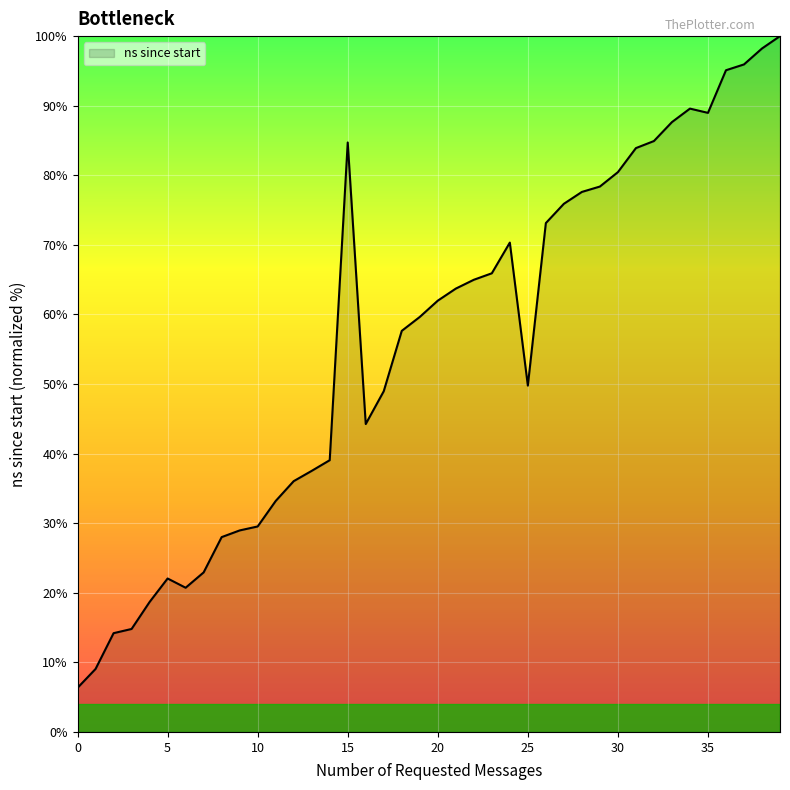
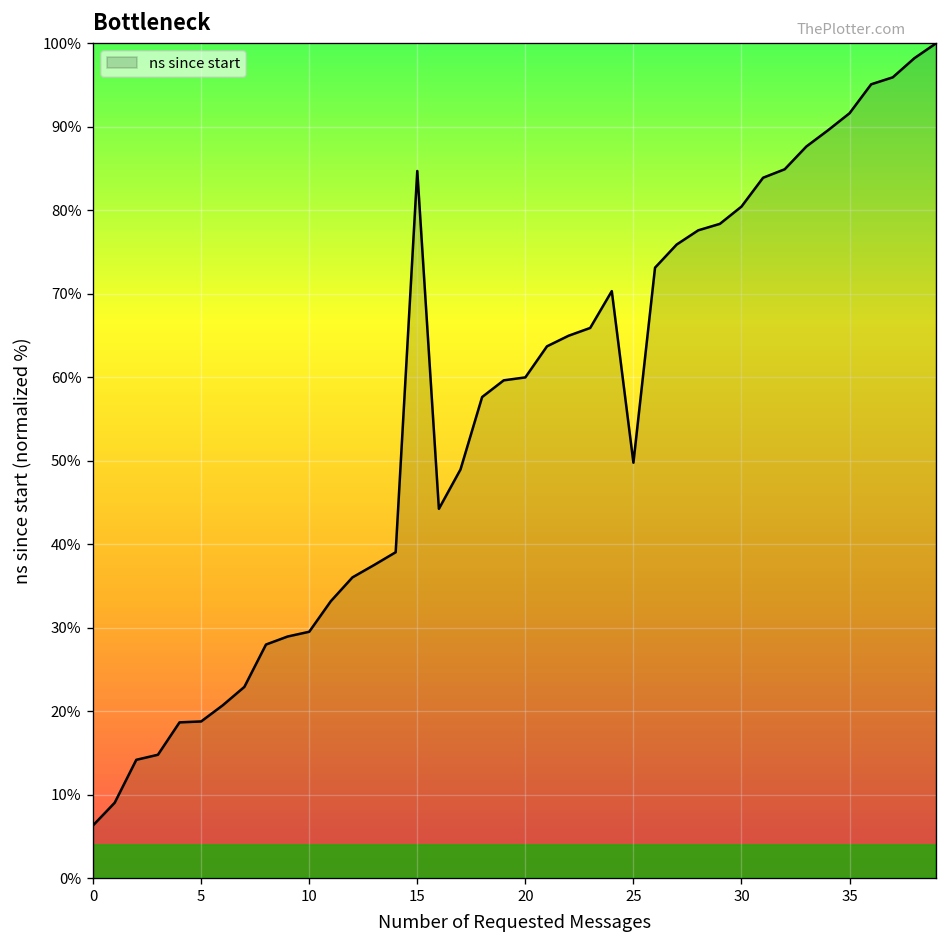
5: 22% -> 19%
20: 62% -> 60%
35: 89% -> 92%
